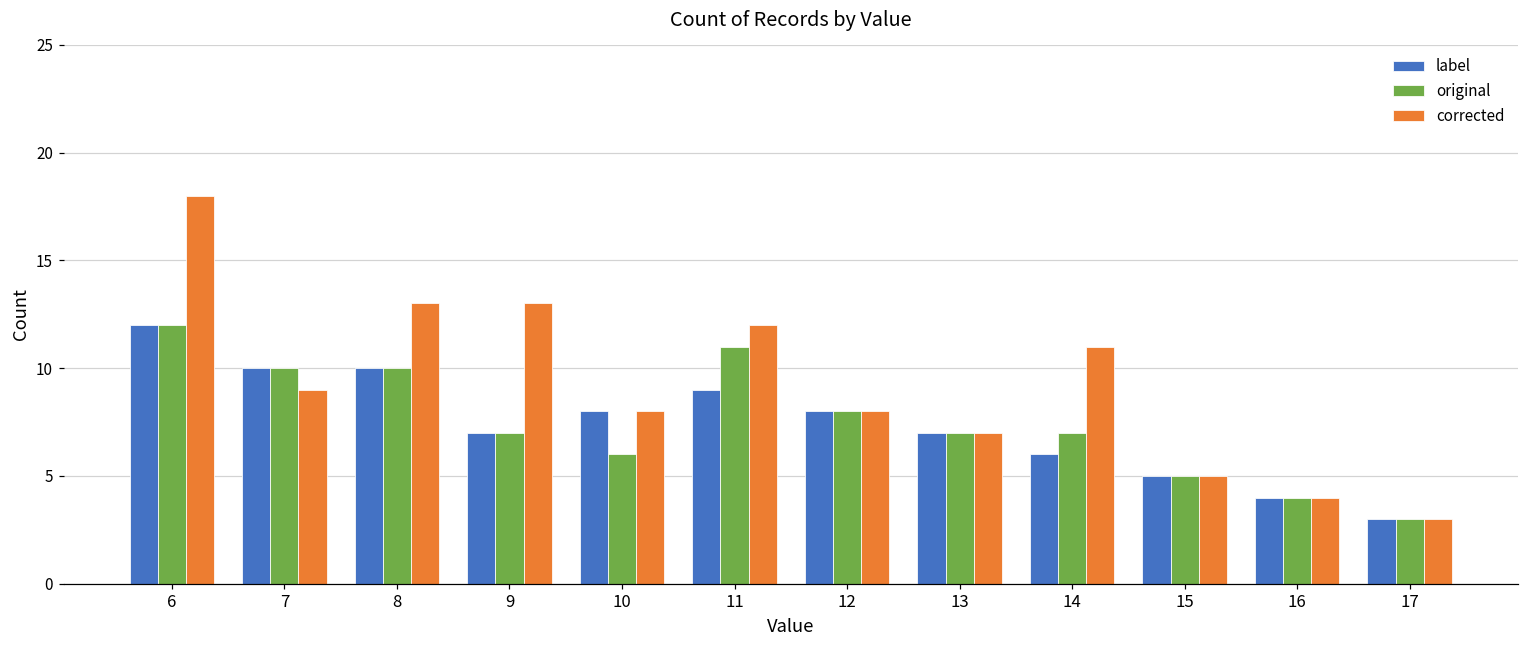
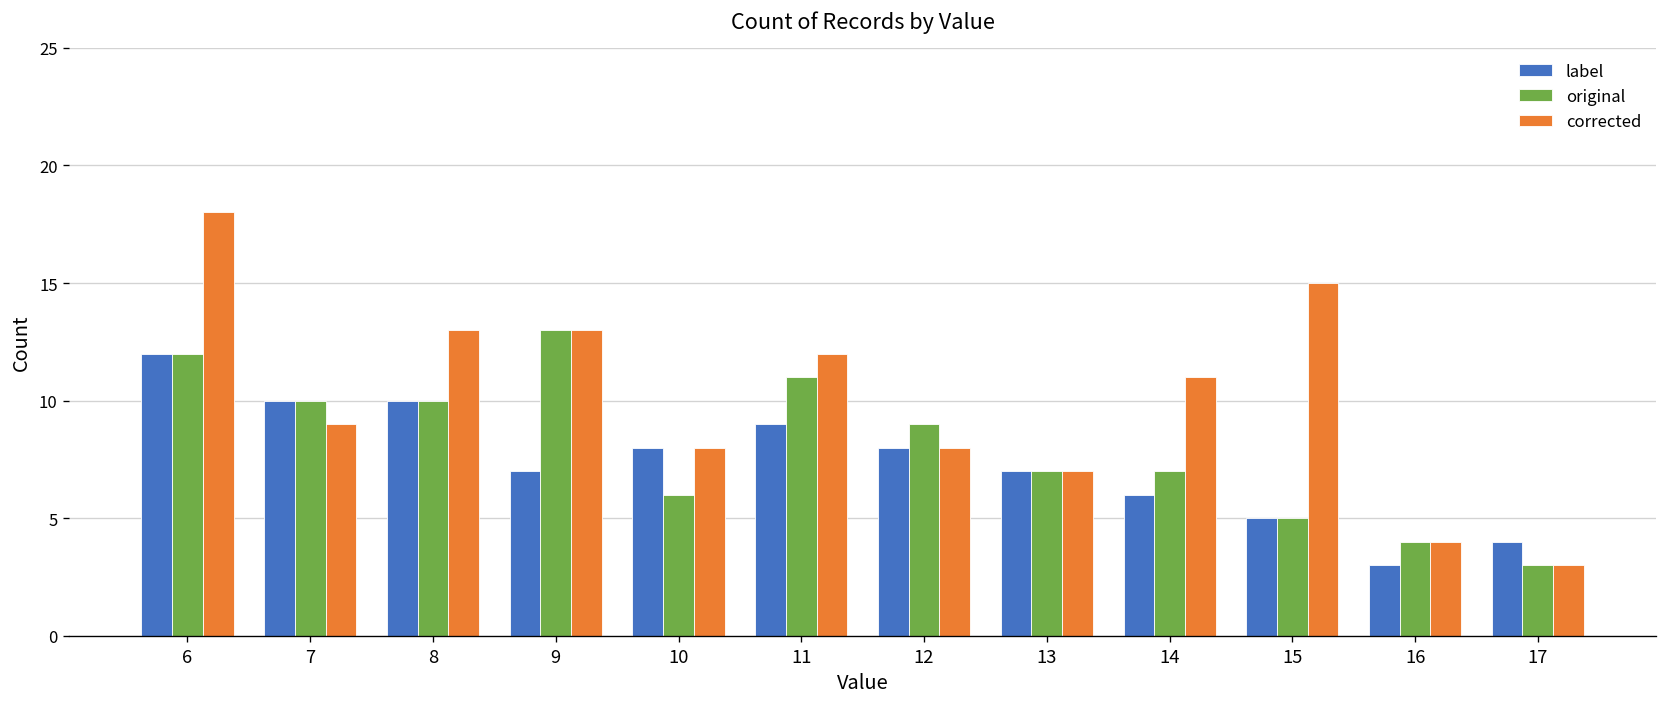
original, 9: 7 -> 13
original, 12: 8 -> 9
corrected, 15: 5 -> 15
label, 16: 4 -> 3
label, 17: 3 -> 4
